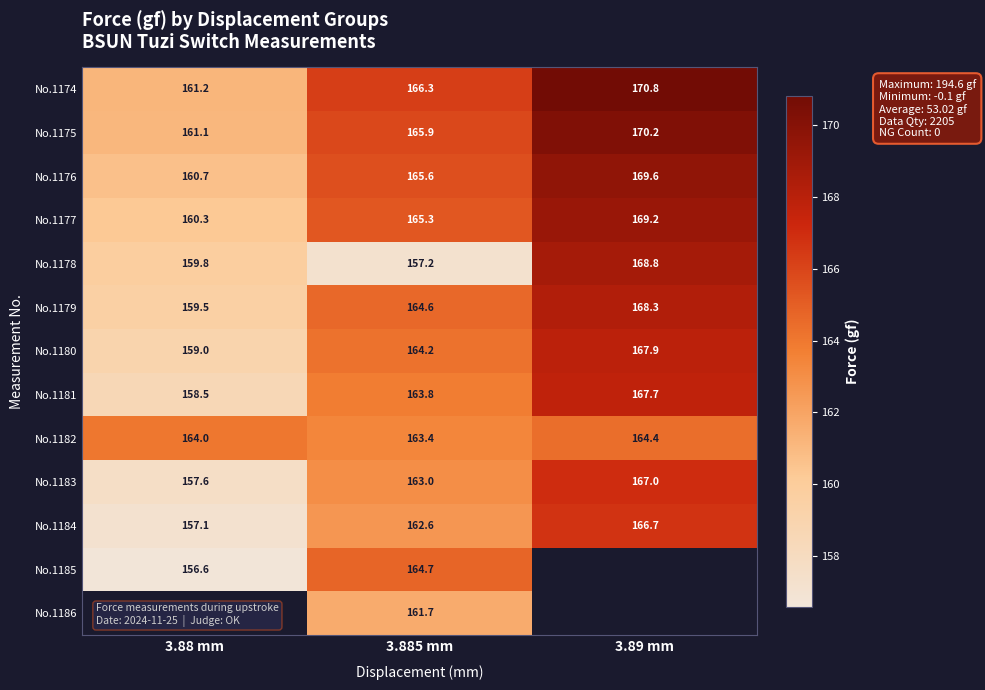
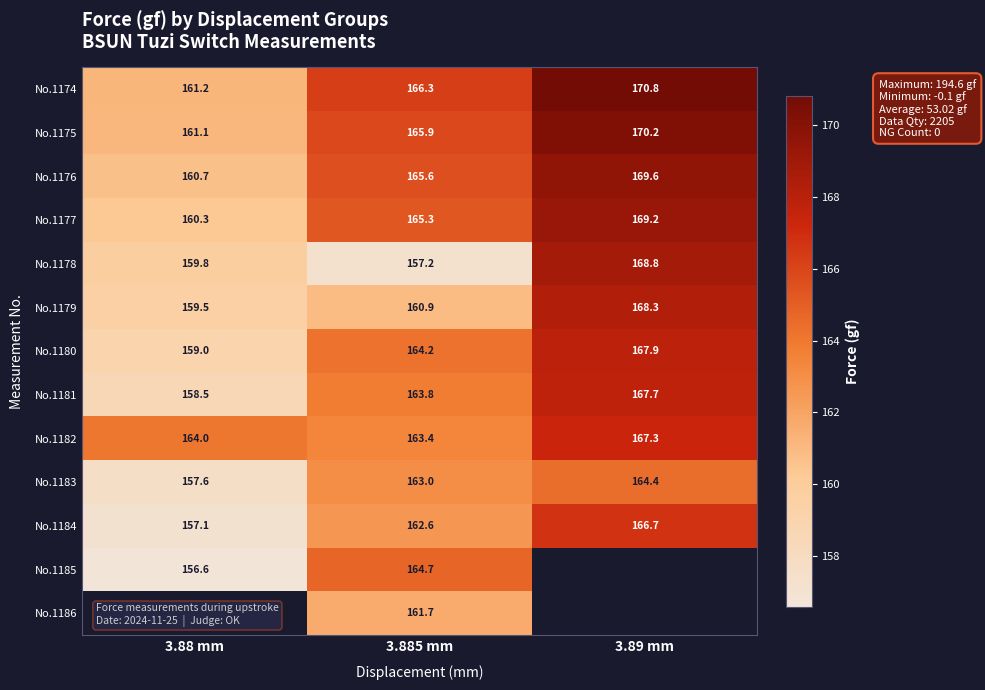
No.1179, 3.885 mm: 164.6 -> 160.9
No.1182, 3.89 mm: 164.4 -> 167.3
No.1183, 3.89 mm: 167.0 -> 164.4
